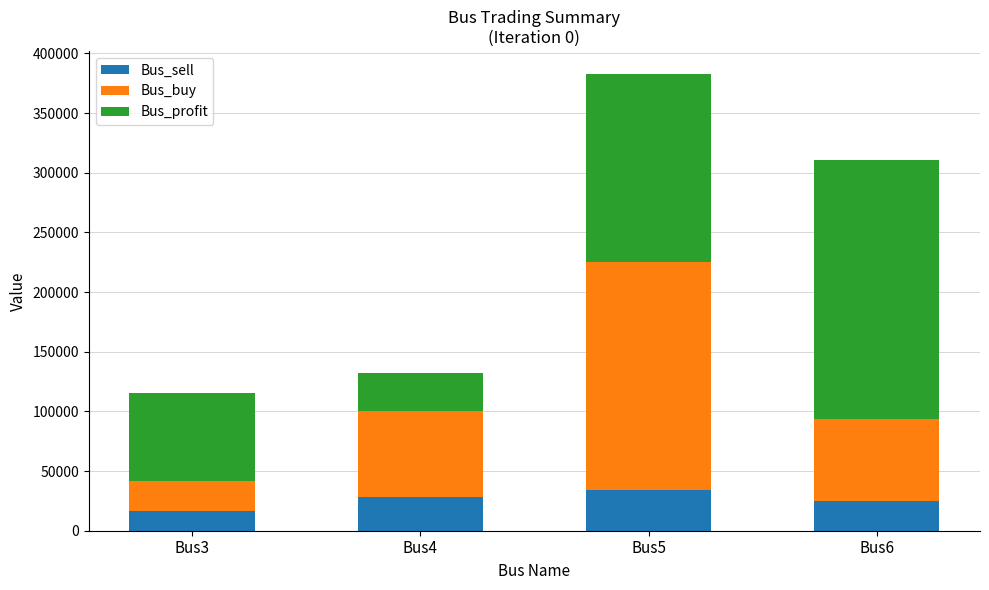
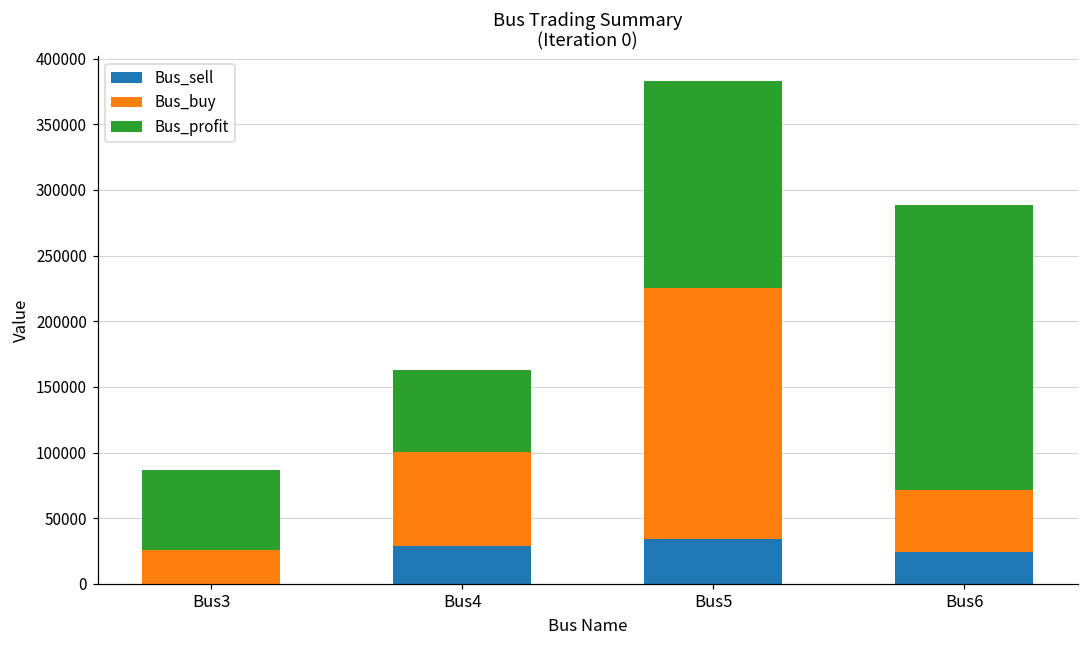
Bus_sell, Bus3: 17000 -> 0
Bus_profit, Bus3: 73000 -> 62000
Bus_profit, Bus4: 31000 -> 63000
Bus_buy, Bus6: 69000 -> 47000
